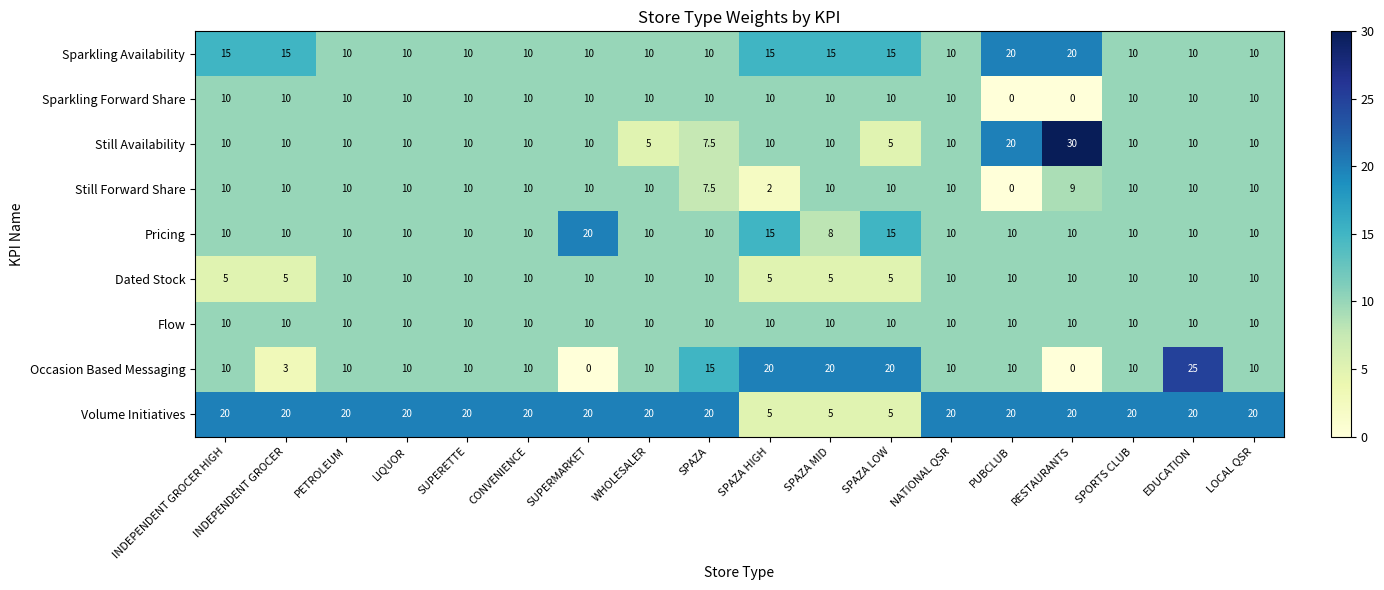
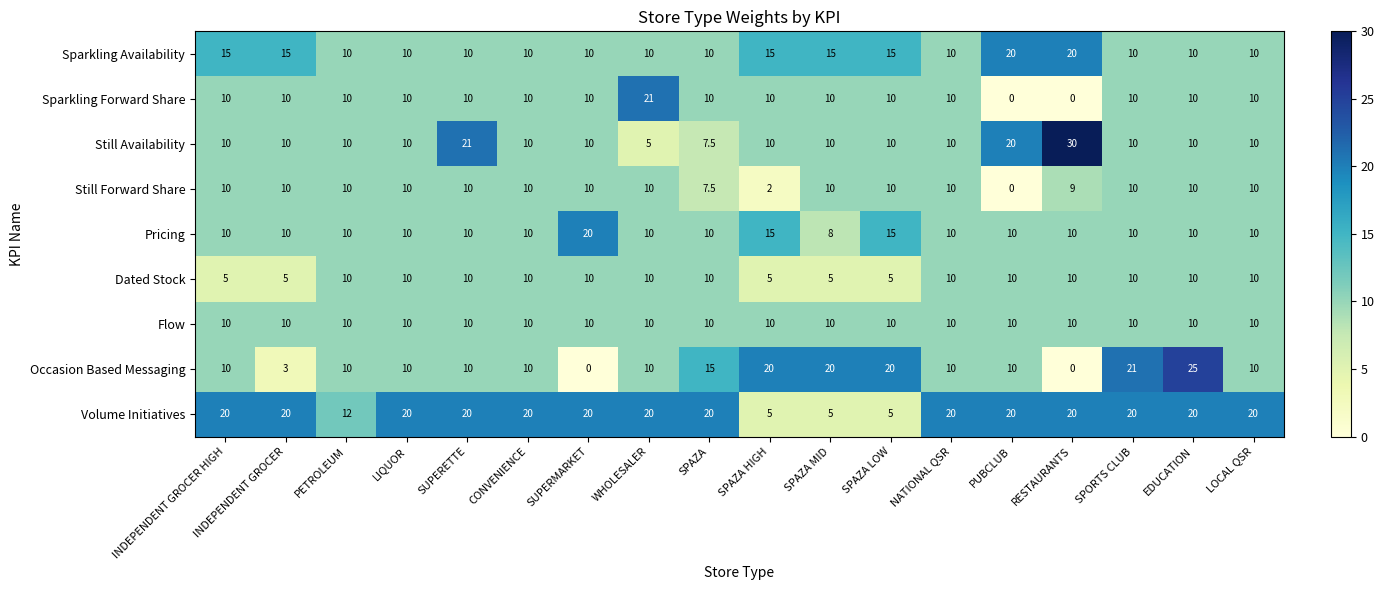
Sparkling Forward Share, WHOLESALER: 10 -> 21
Still Availability, SUPERETTE: 10 -> 21
Still Availability, SPAZA LOW: 5 -> 10
Occasion Based Messaging, SPORTS CLUB: 10 -> 21
Volume Initiatives, PETROLEUM: 20 -> 12
